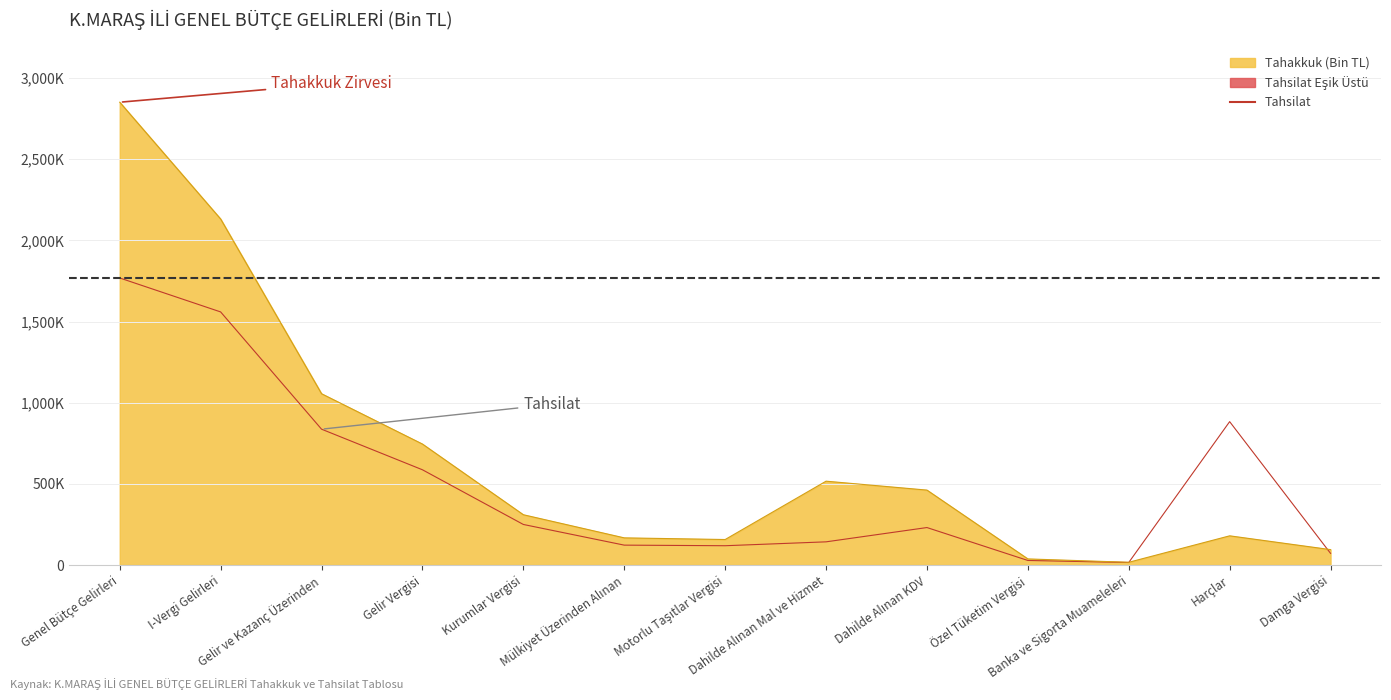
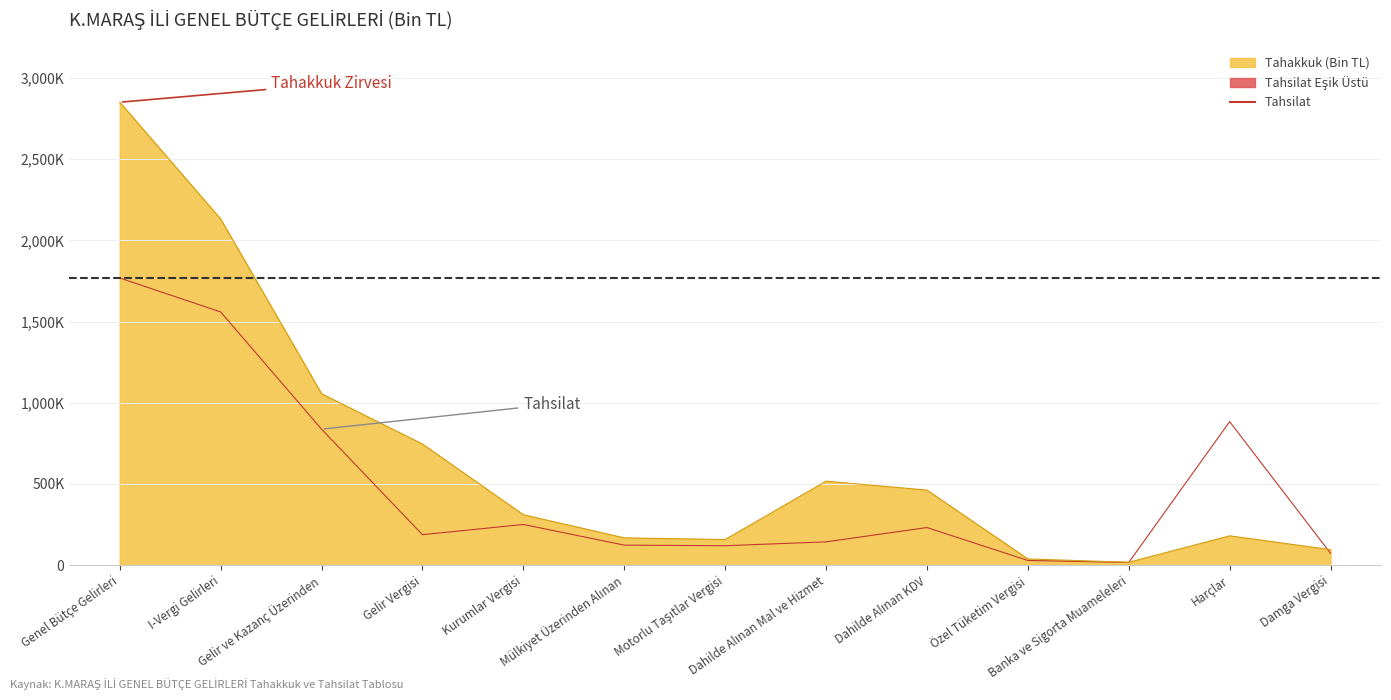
Tahsilat, Gelir Vergisi: 590,000 -> 190,000
